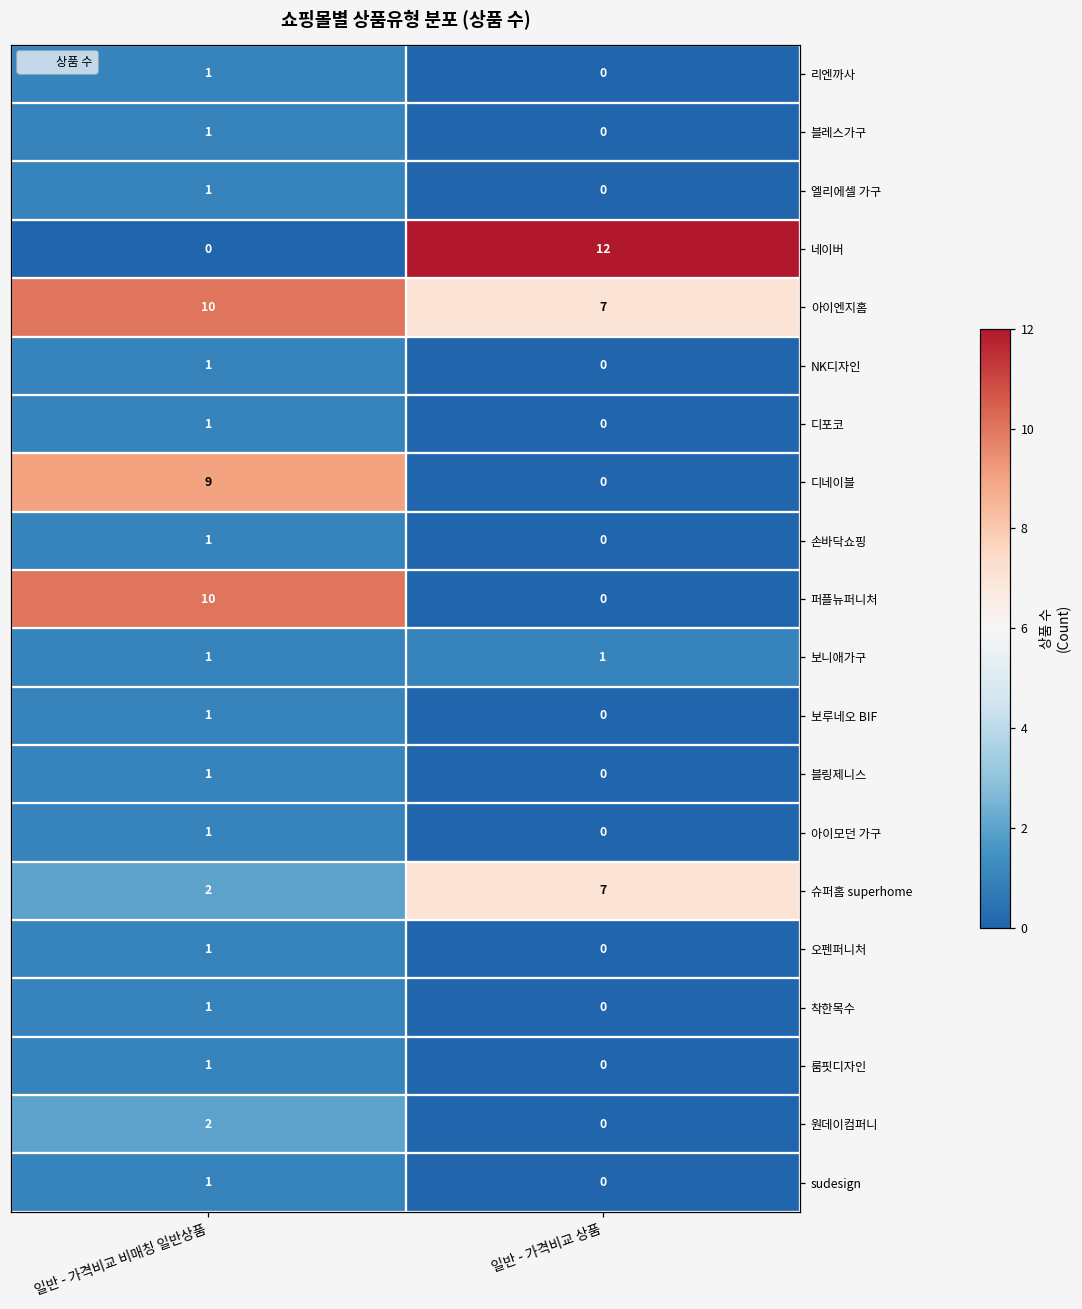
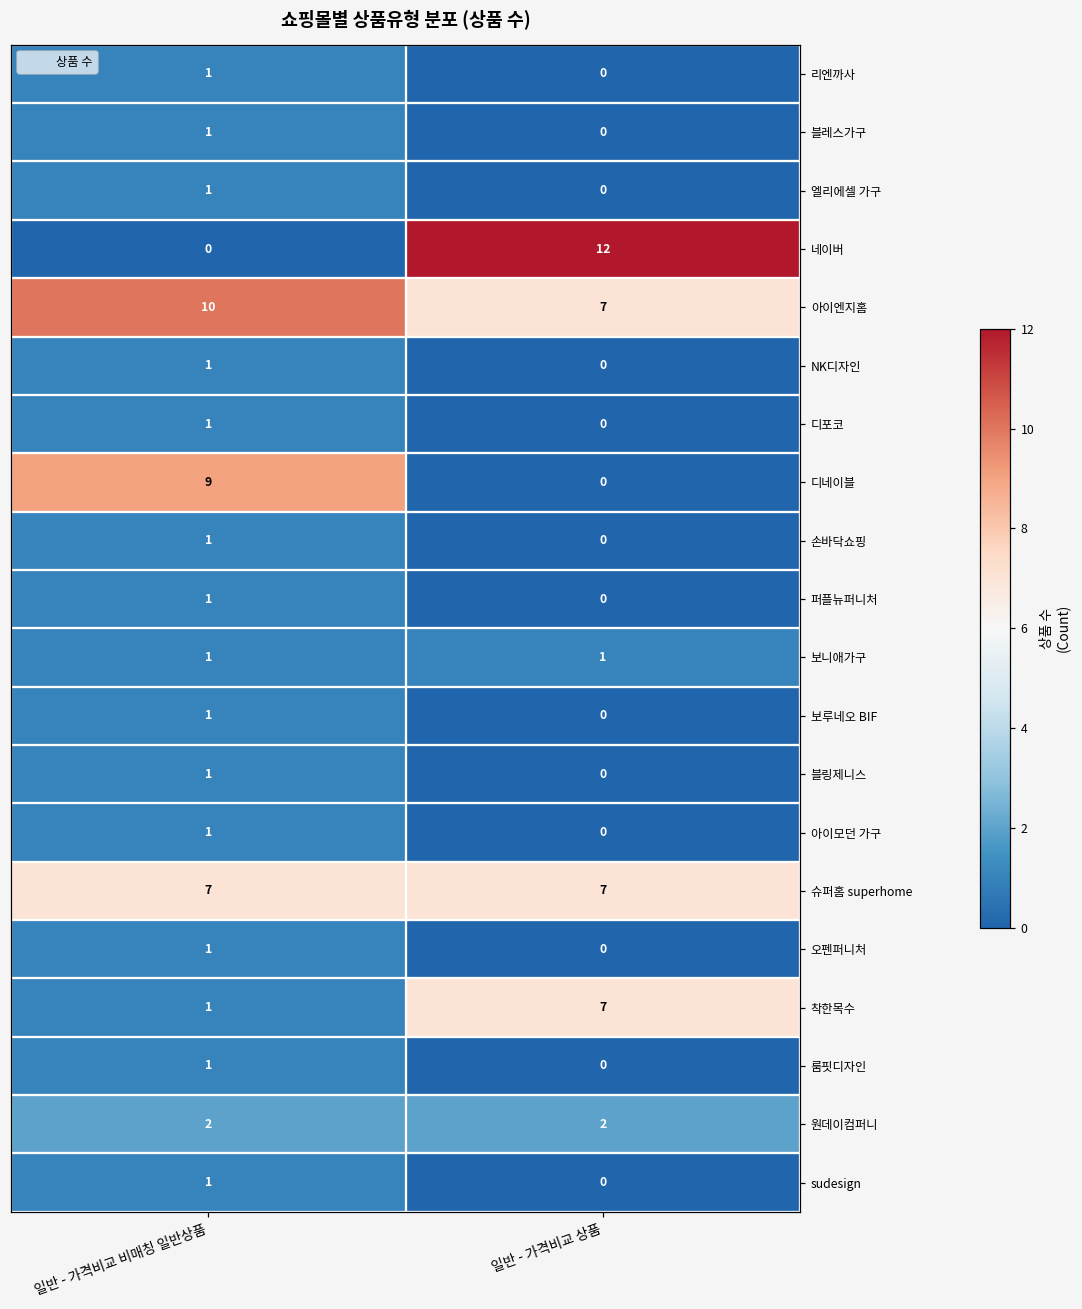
퍼플뉴퍼니처, 일반 - 가격비교 비매칭 일반상품: 10 -> 1
슈퍼홈 superhome, 일반 - 가격비교 비매칭 일반상품: 2 -> 7
착한목수, 일반 - 가격비교 상품: 0 -> 7
원데이컴퍼니, 일반 - 가격비교 상품: 0 -> 2
